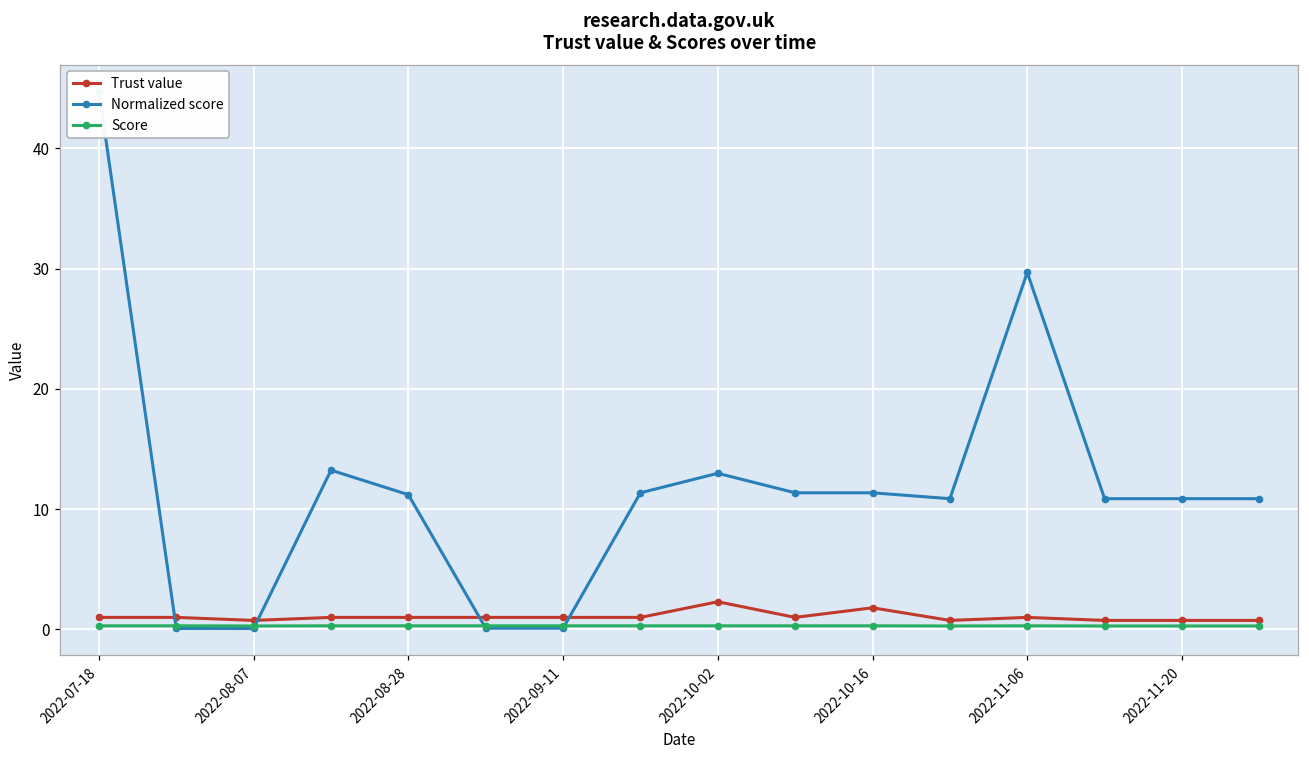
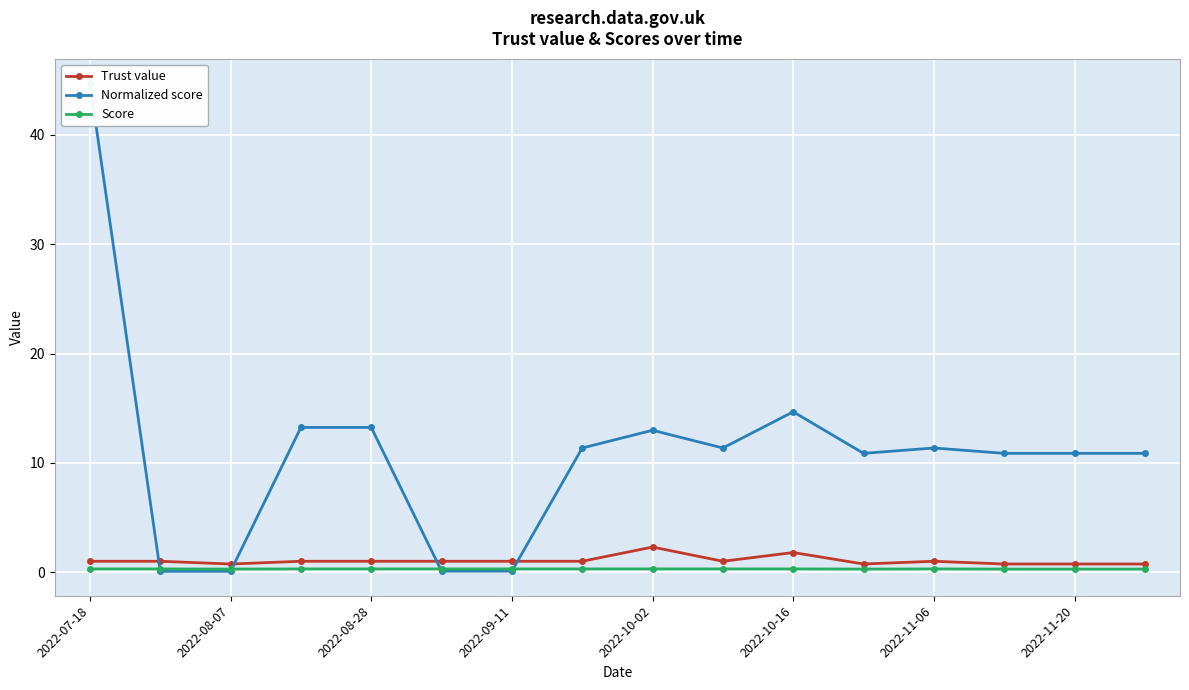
Normalized score, 2022-08-28: 11.2 -> 13.2
Normalized score, 2022-10-16: 11.4 -> 14.7
Normalized score, 2022-11-06: 29.7 -> 11.4
